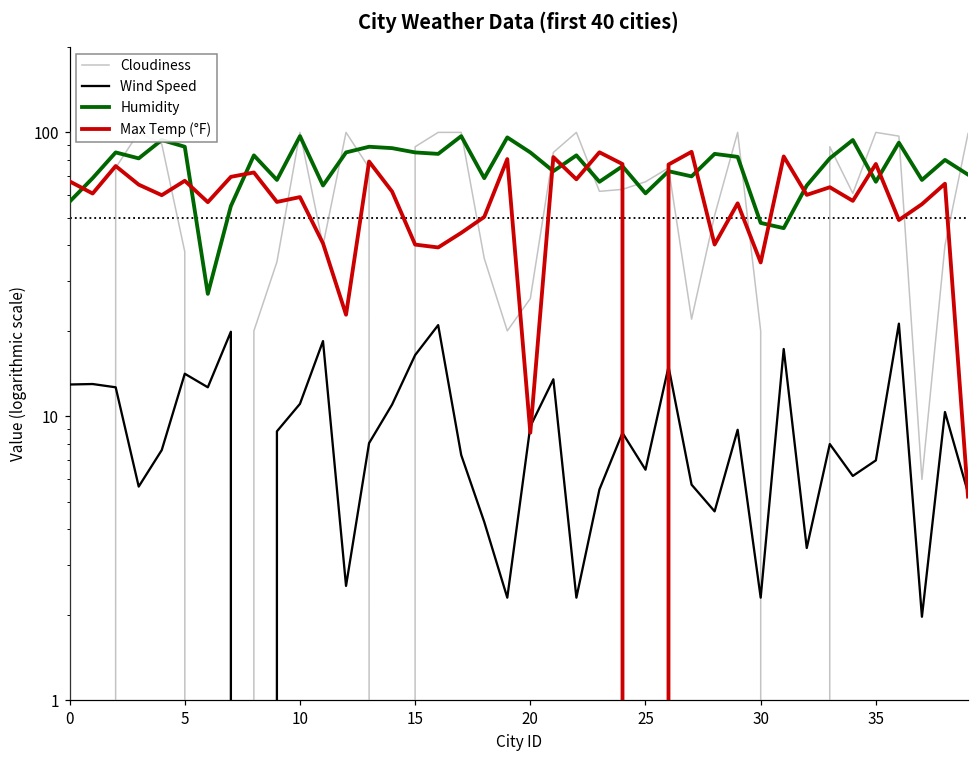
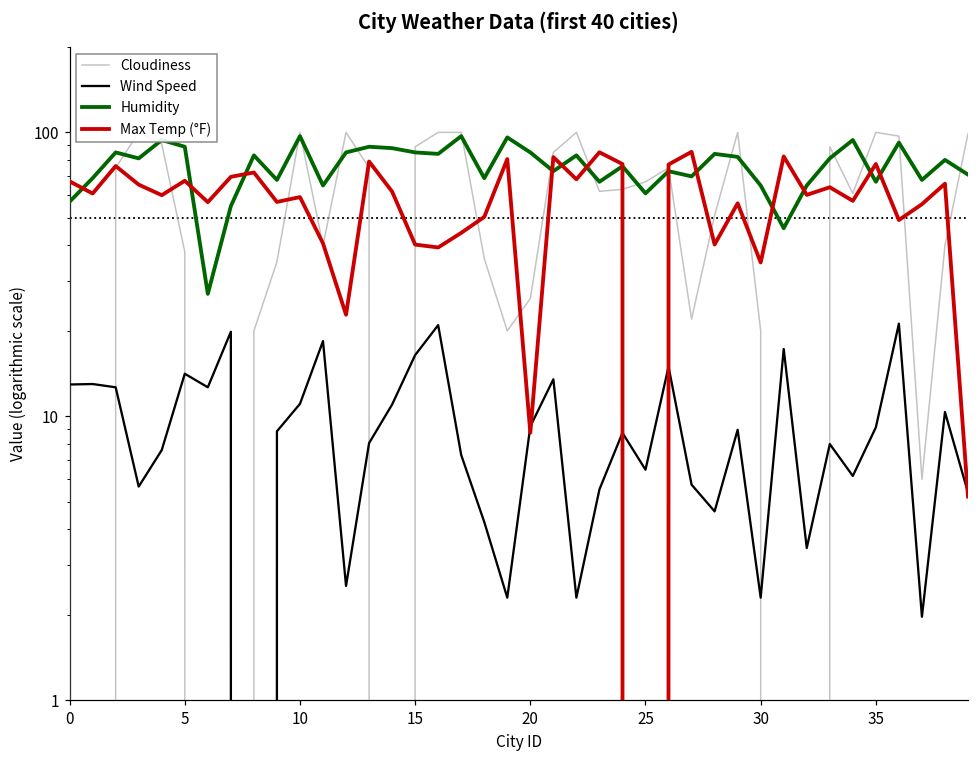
Humidity, 30: 48 -> 65
Wind Speed, 35: 7.0 -> 9.2
